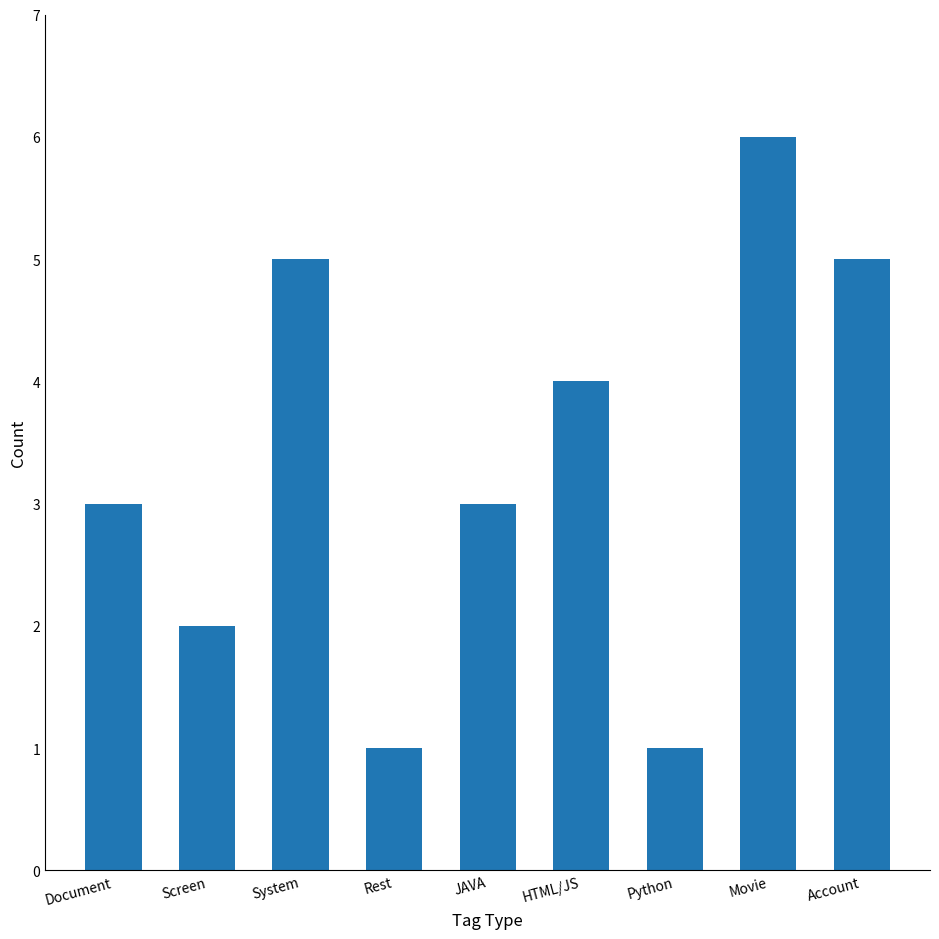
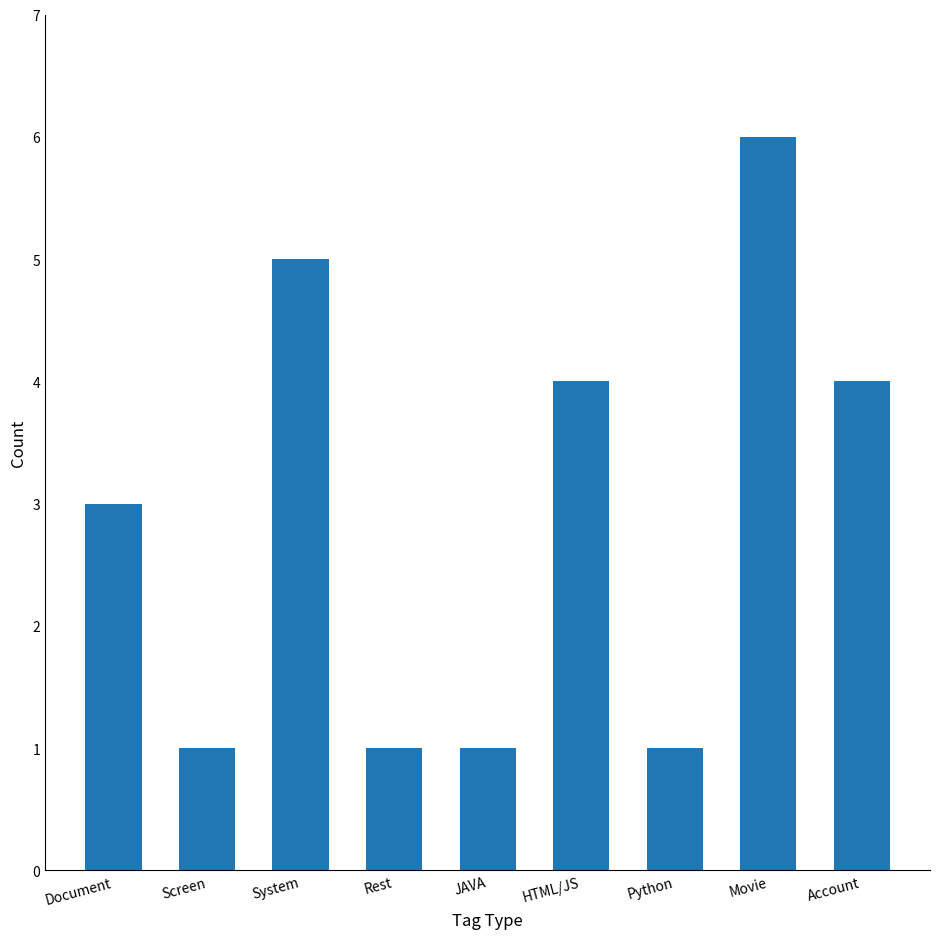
Screen: 2 -> 1
JAVA: 3 -> 1
Account: 5 -> 4
